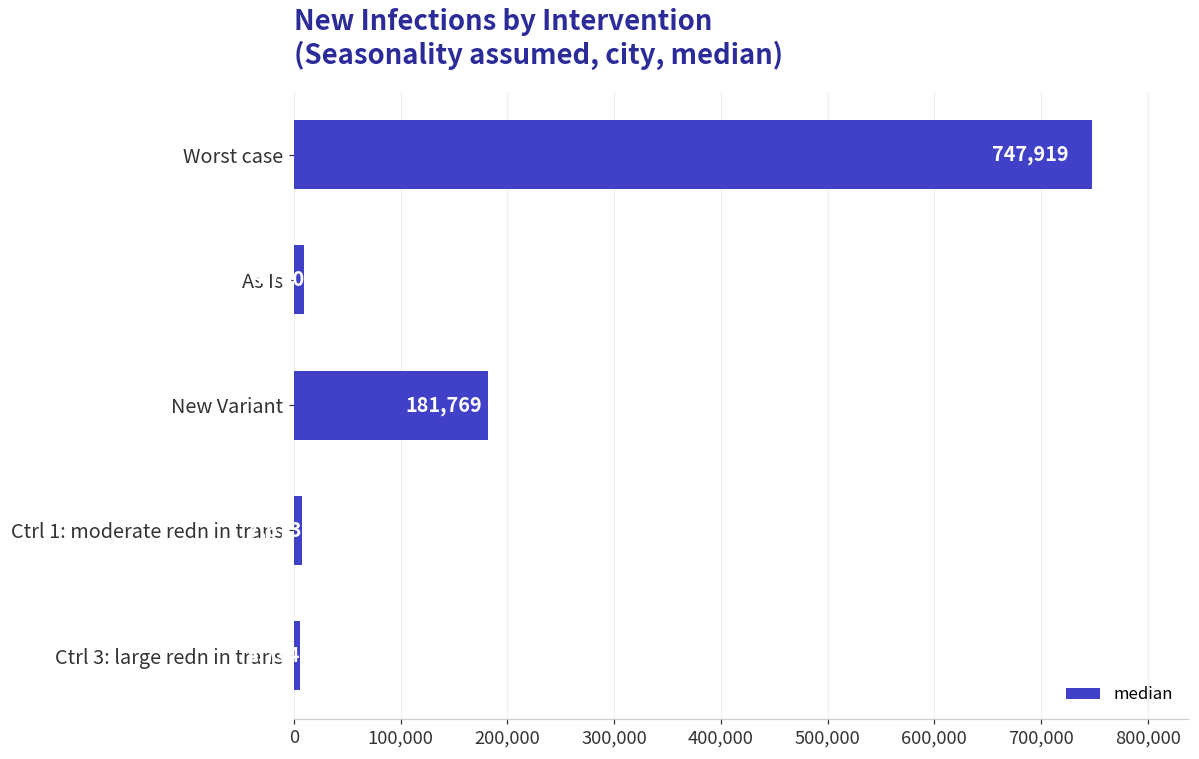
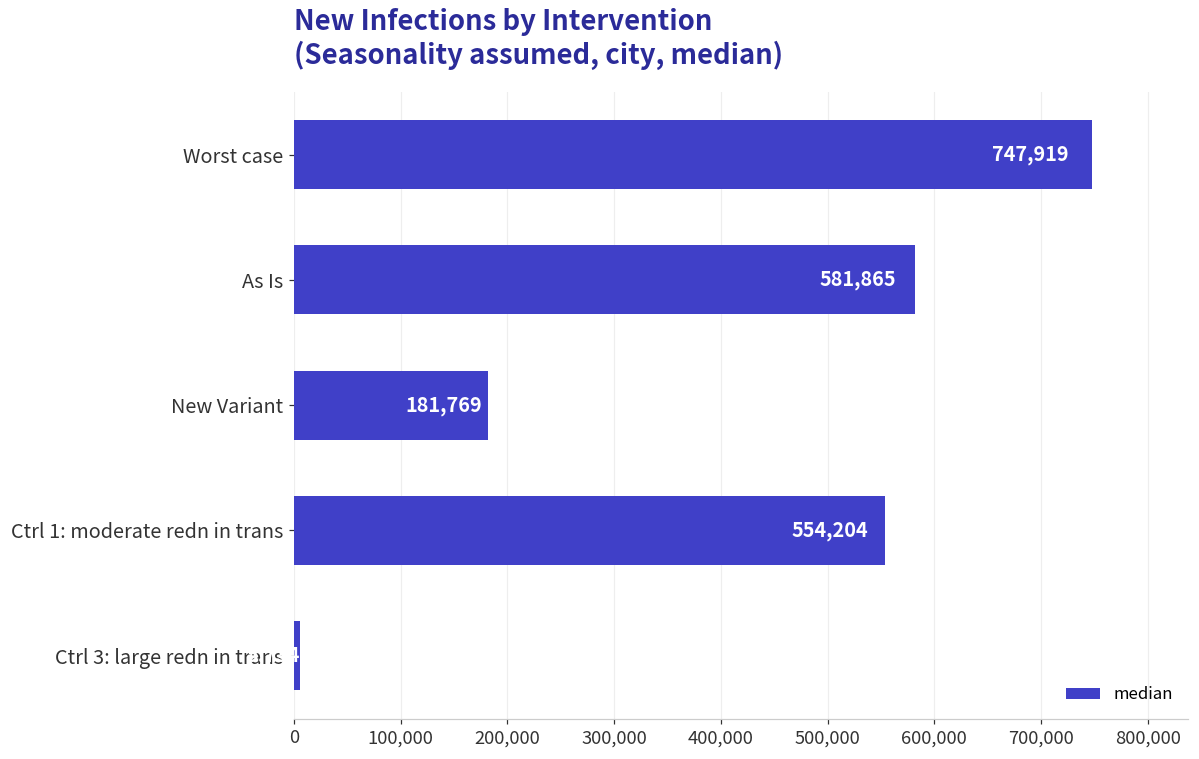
As Is: 10,000 -> 580,000
Ctrl 1: moderate redn in trans: 10,000 -> 550,000
